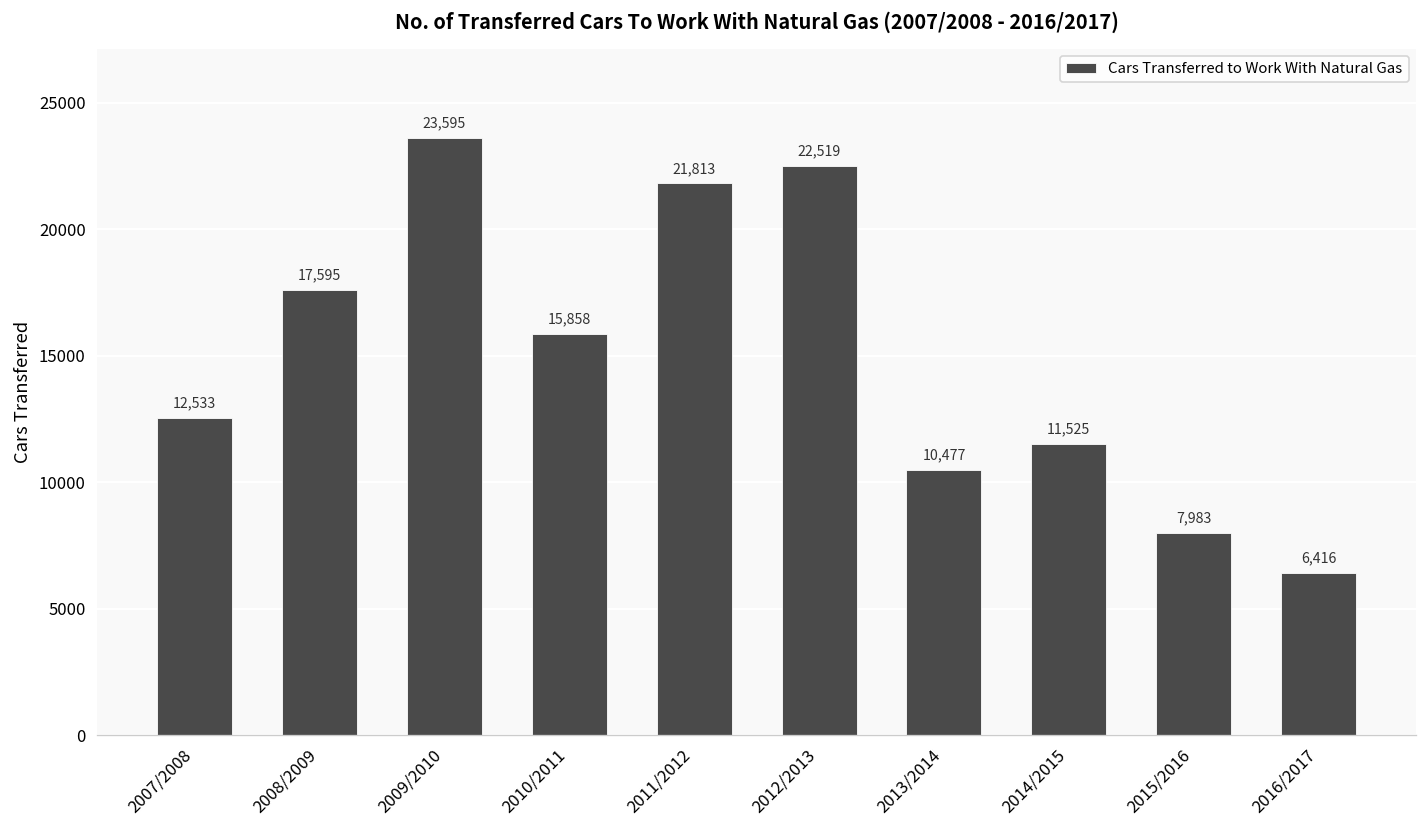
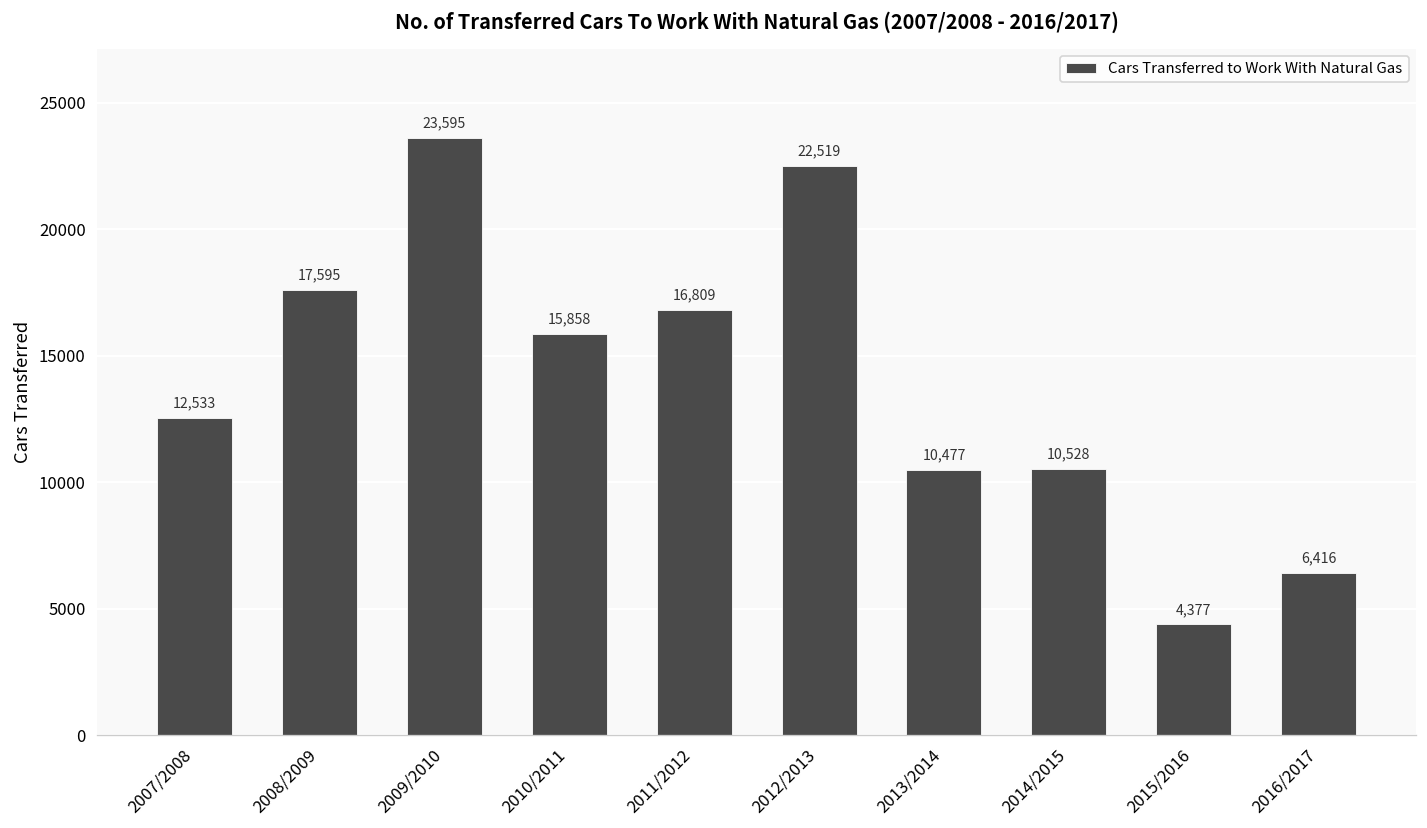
2011/2012: 21,813 -> 16,809
2014/2015: 11,525 -> 10,528
2015/2016: 7,983 -> 4,377
